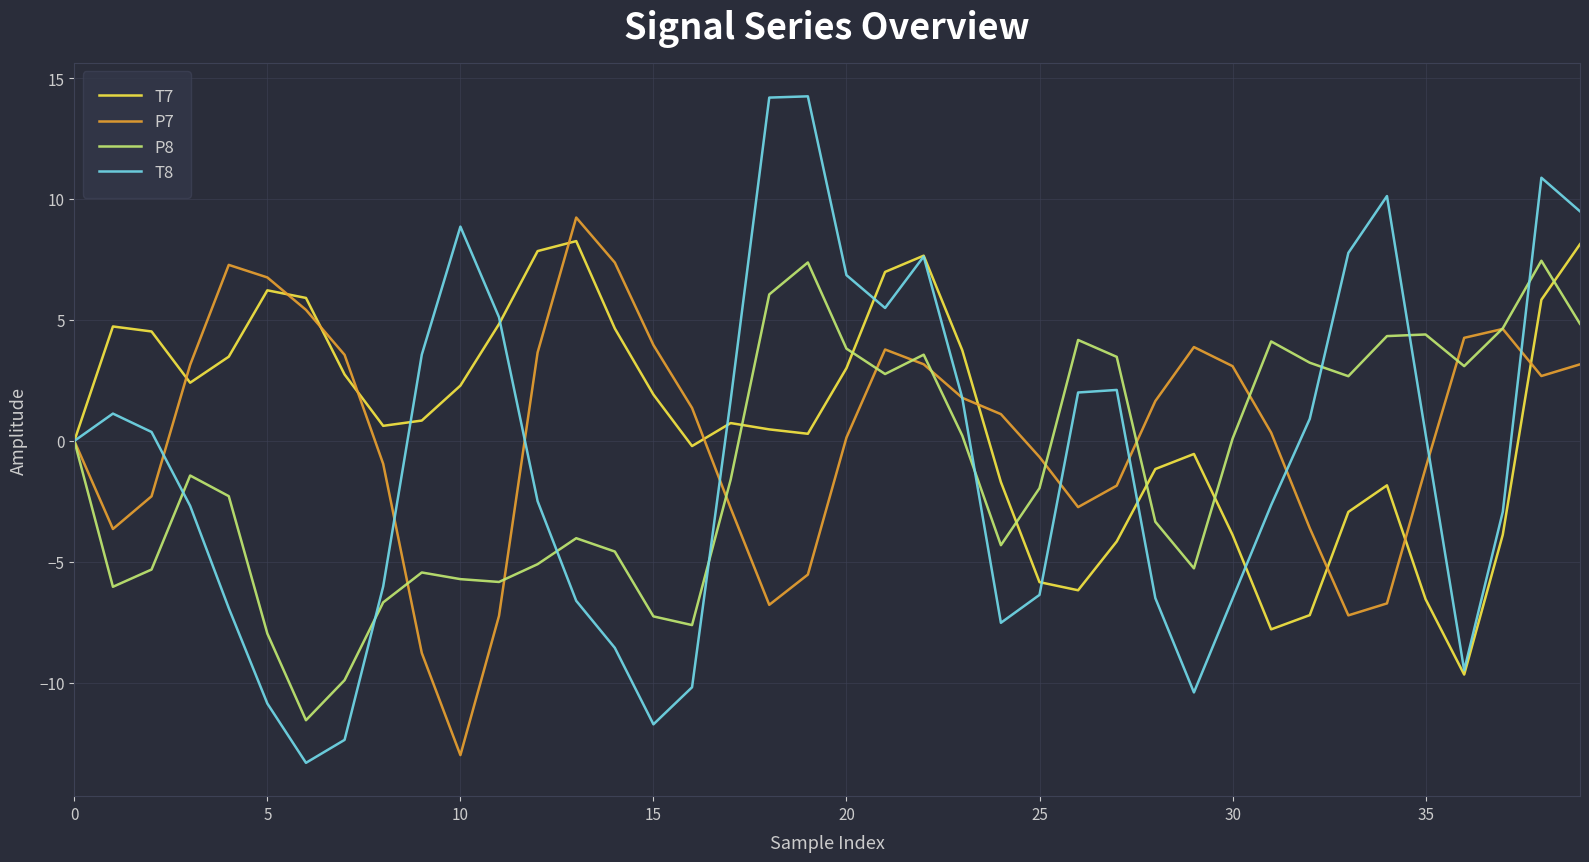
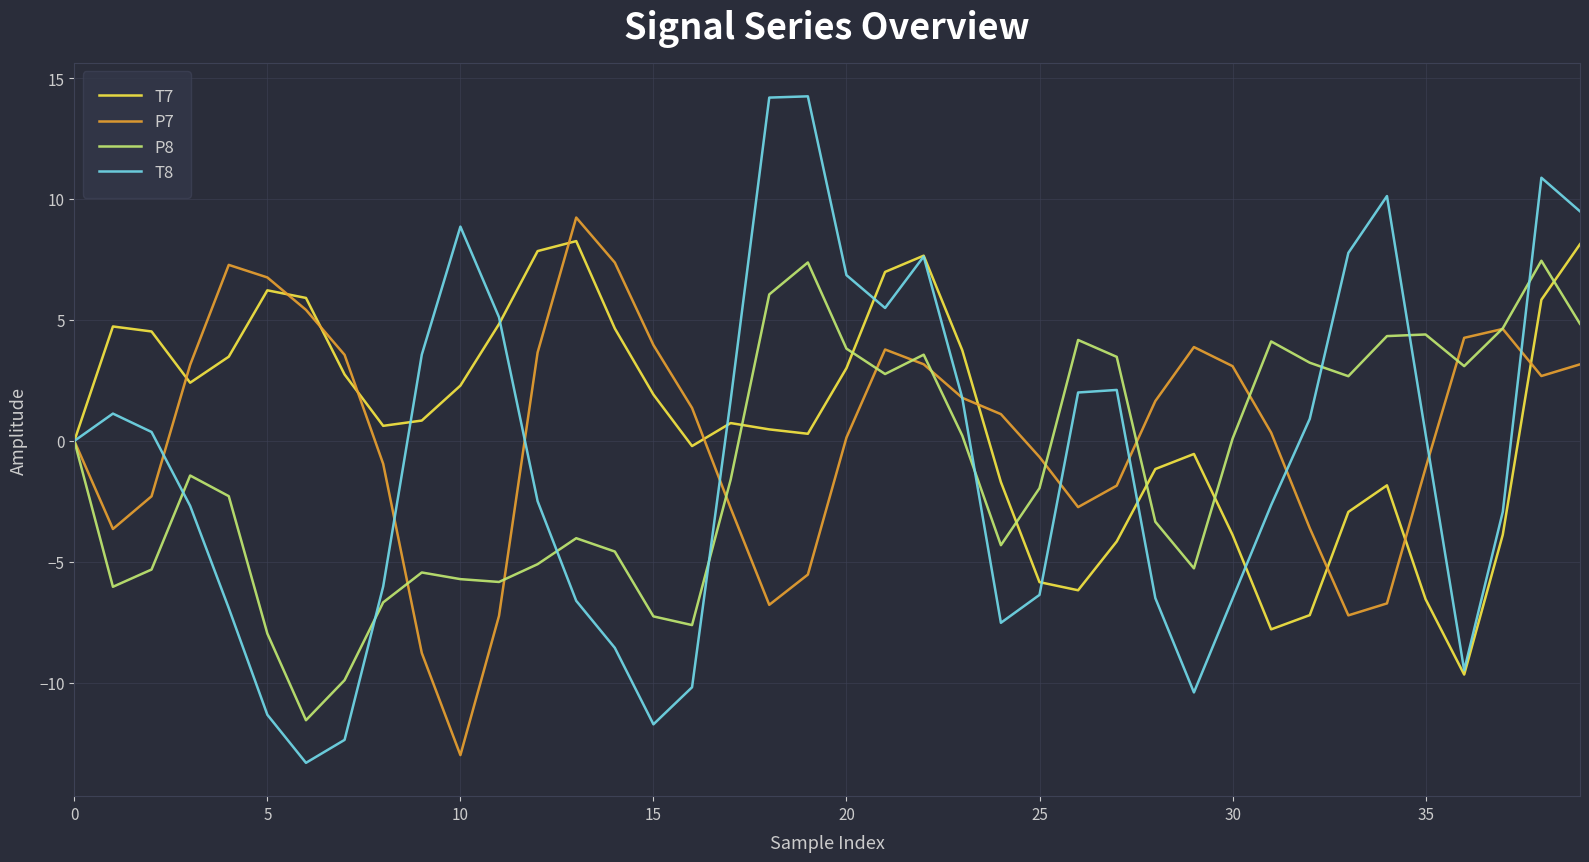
T8, 5: -10.9 -> -11.3
